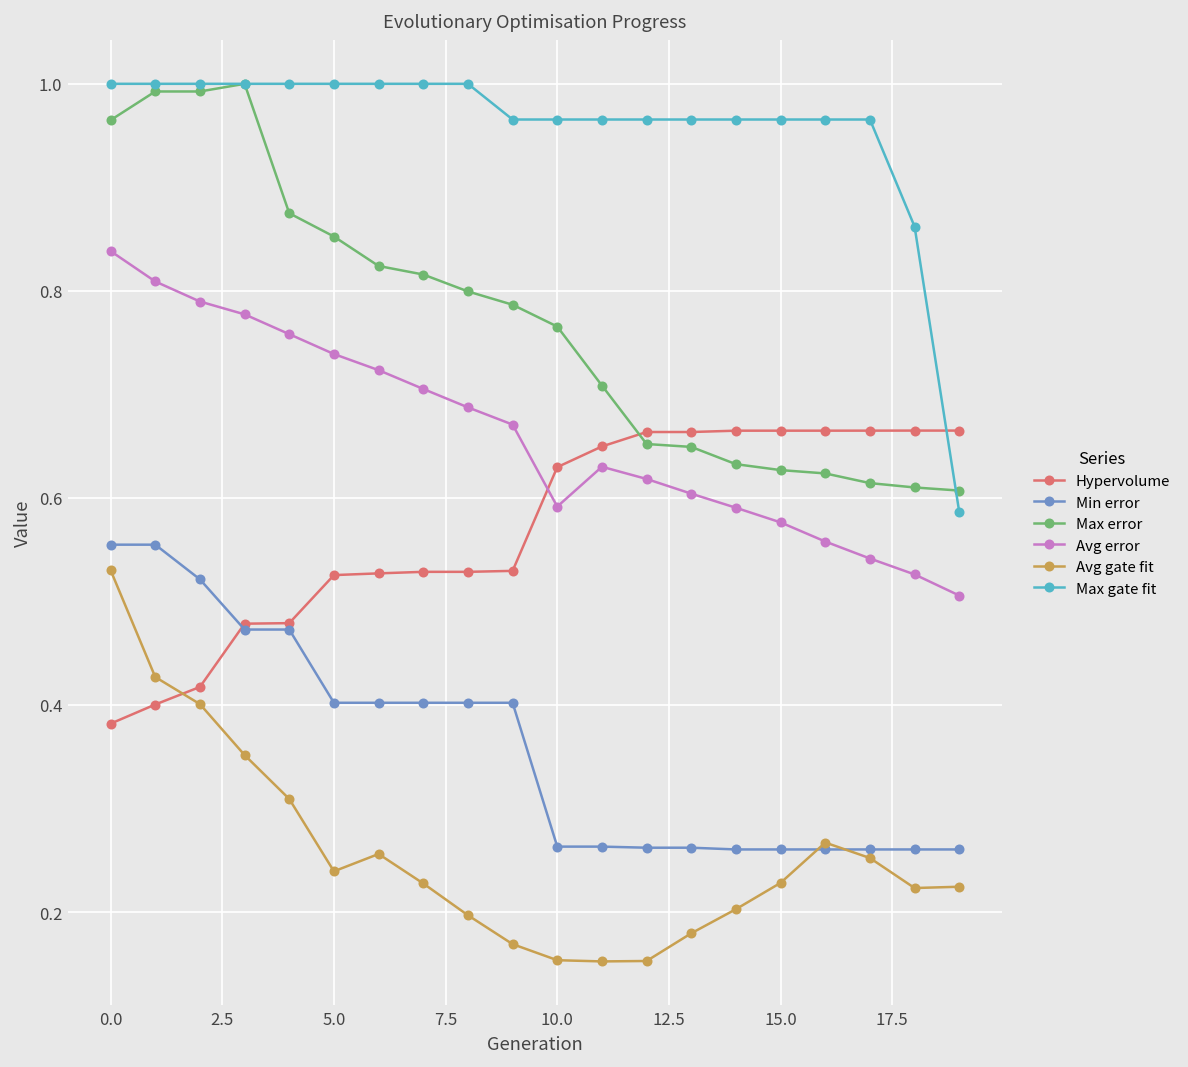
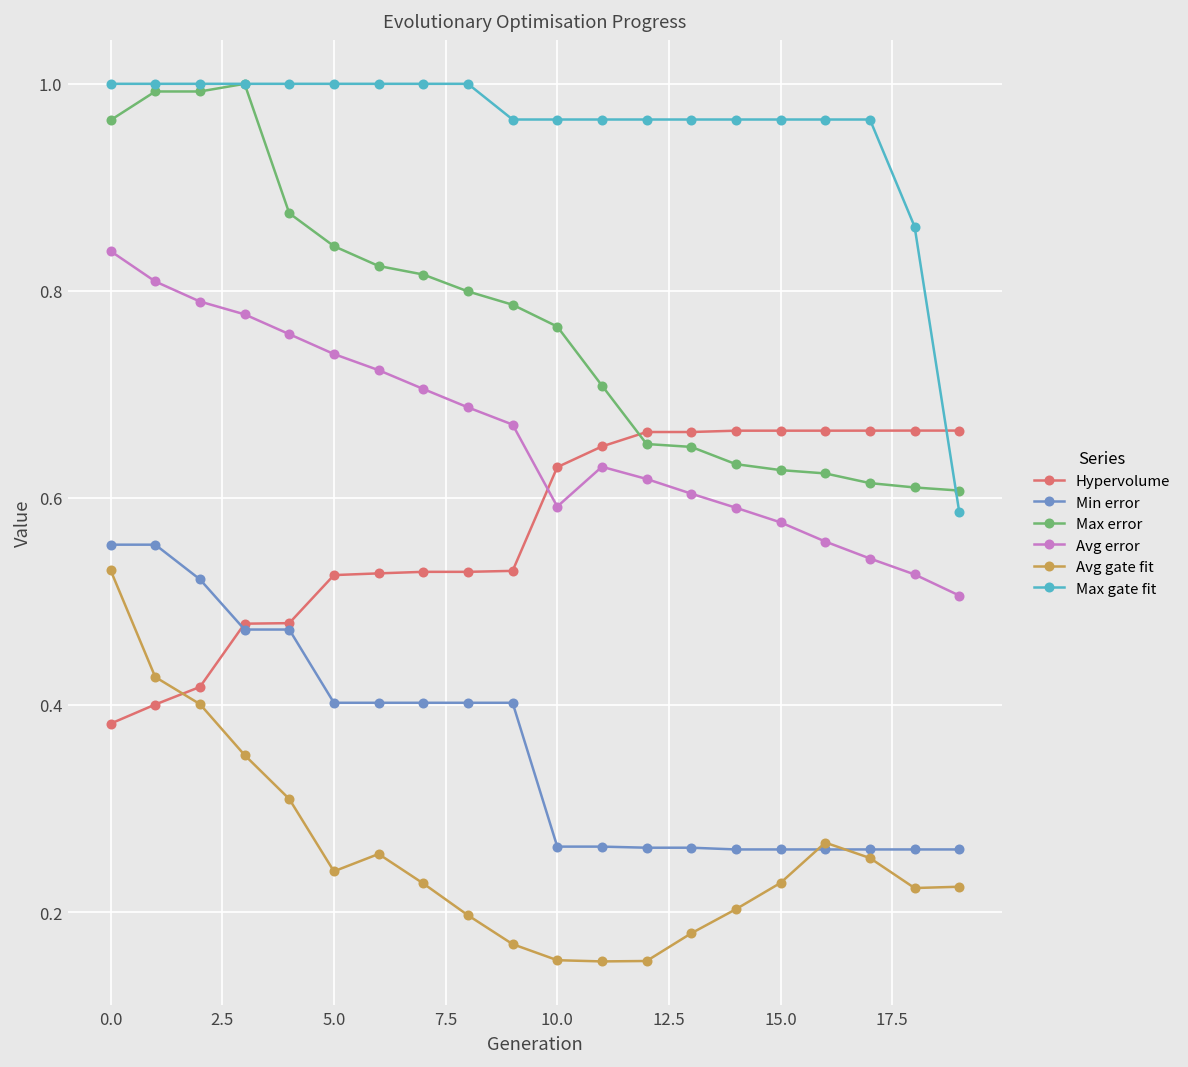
Max error, 5.0: 0.85 -> 0.84
